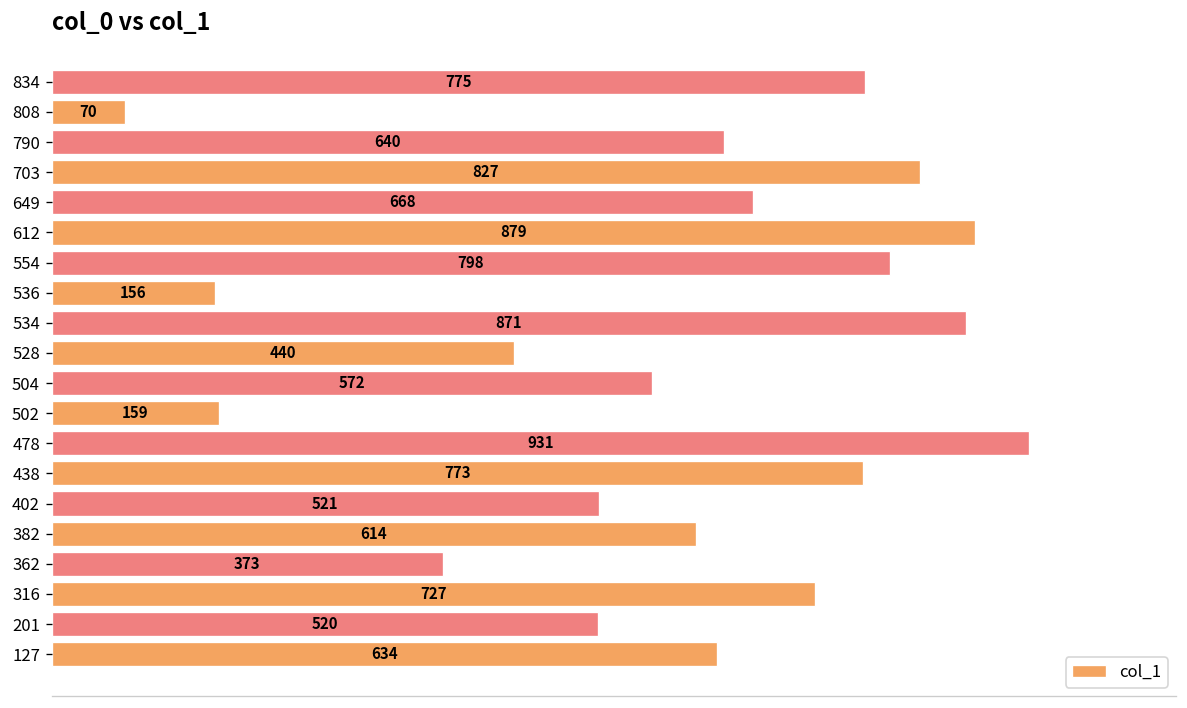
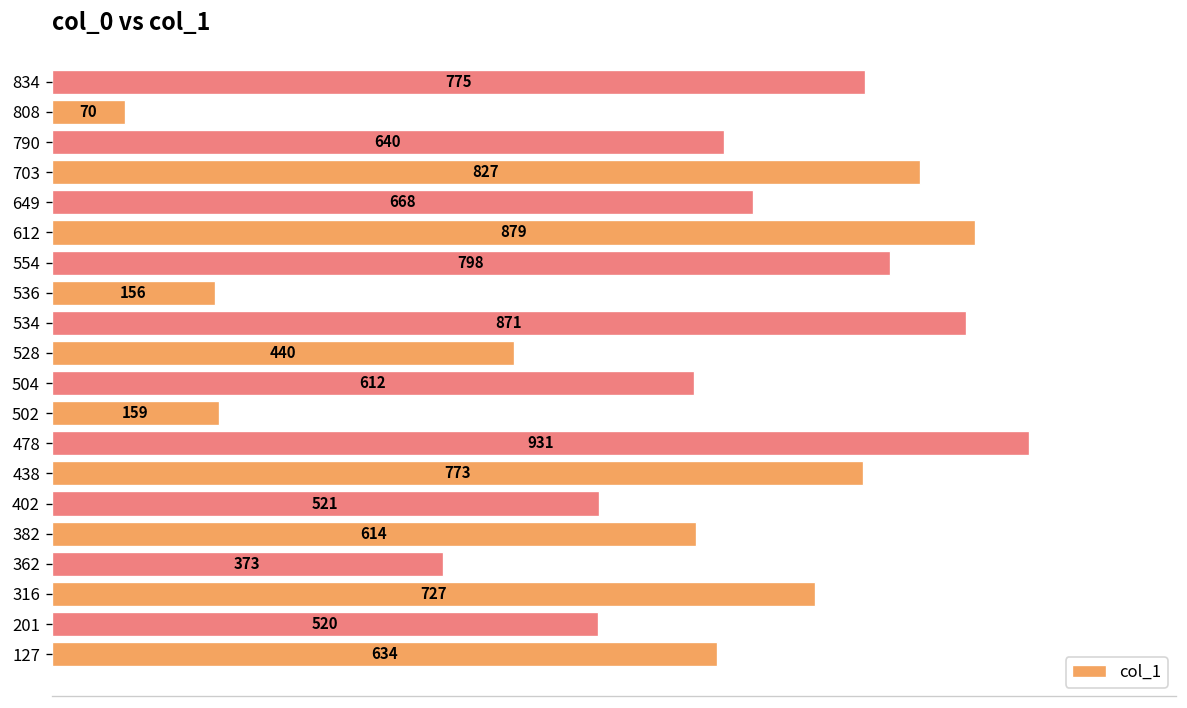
504: 572 -> 612
